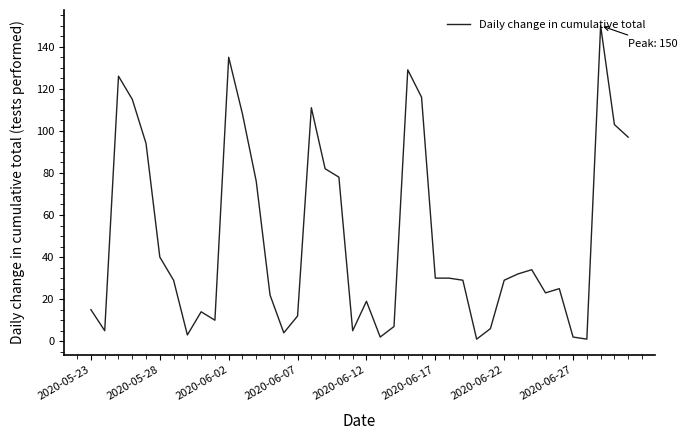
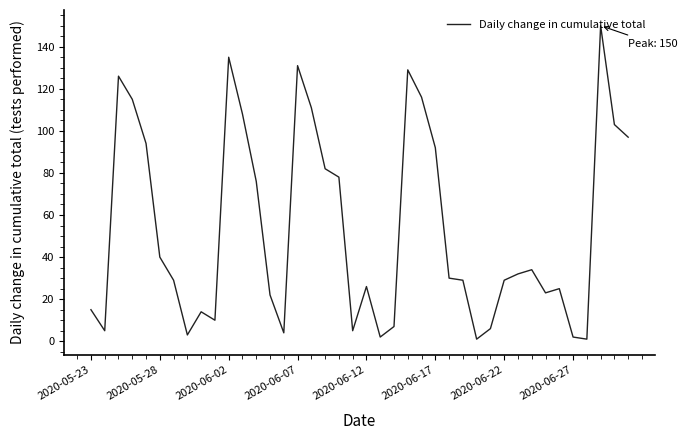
2020-06-07: 12 -> 131
2020-06-12: 19 -> 26
2020-06-17: 30 -> 92
